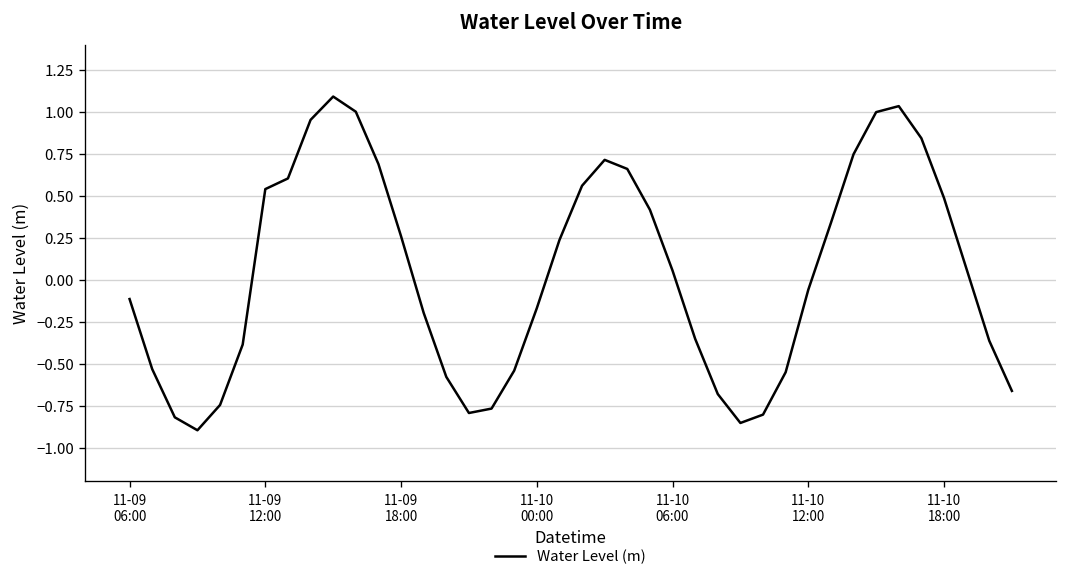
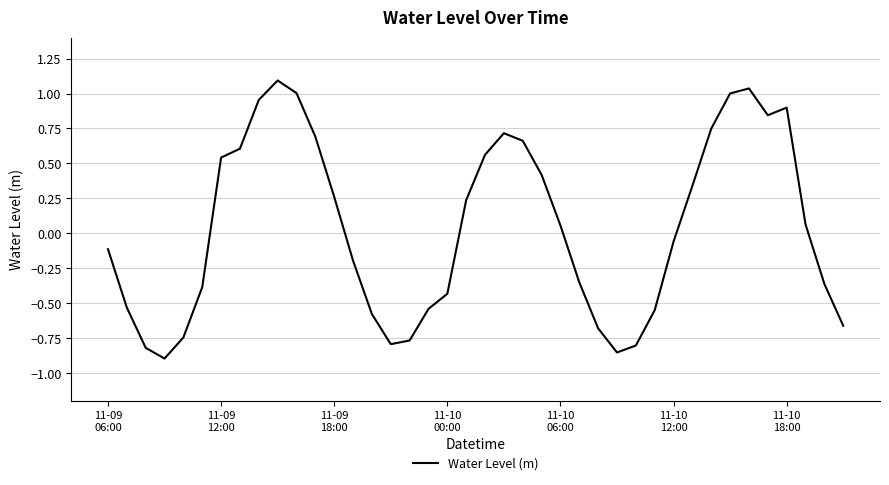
11-10 00:00: -0.17 -> -0.43
11-10 18:00: 0.49 -> 0.90
